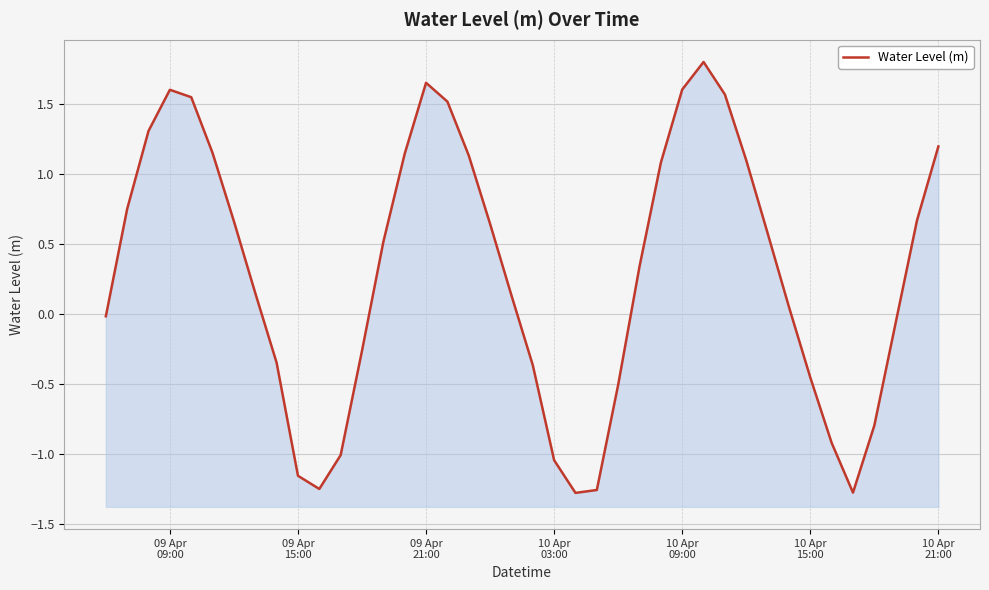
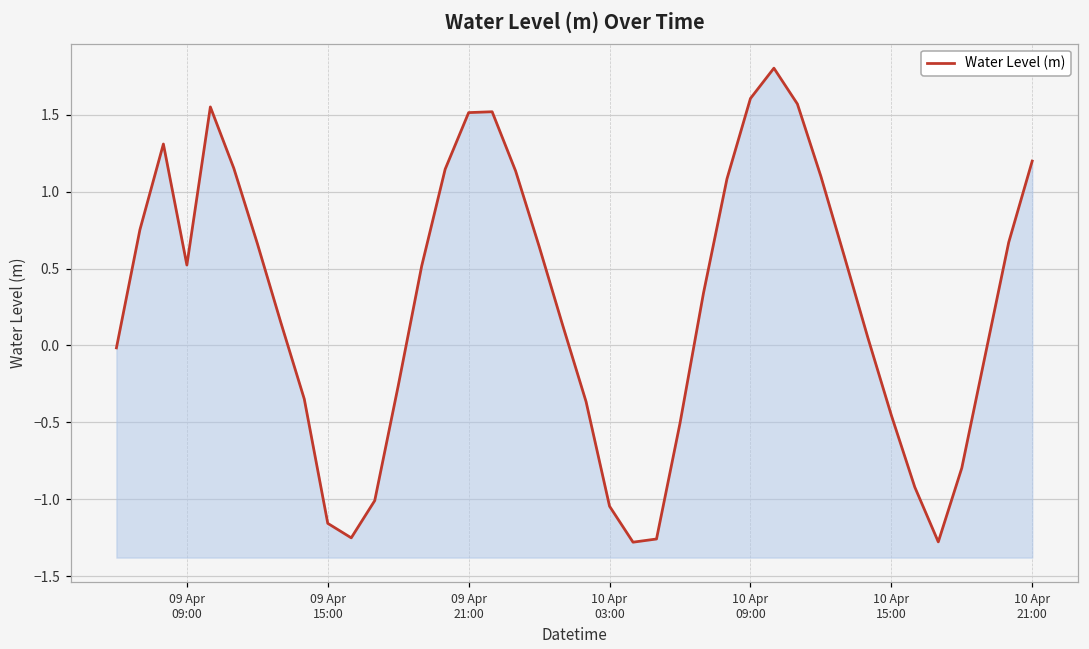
09 Apr 09:00: 1.60 -> 0.52
09 Apr 21:00: 1.65 -> 1.51
